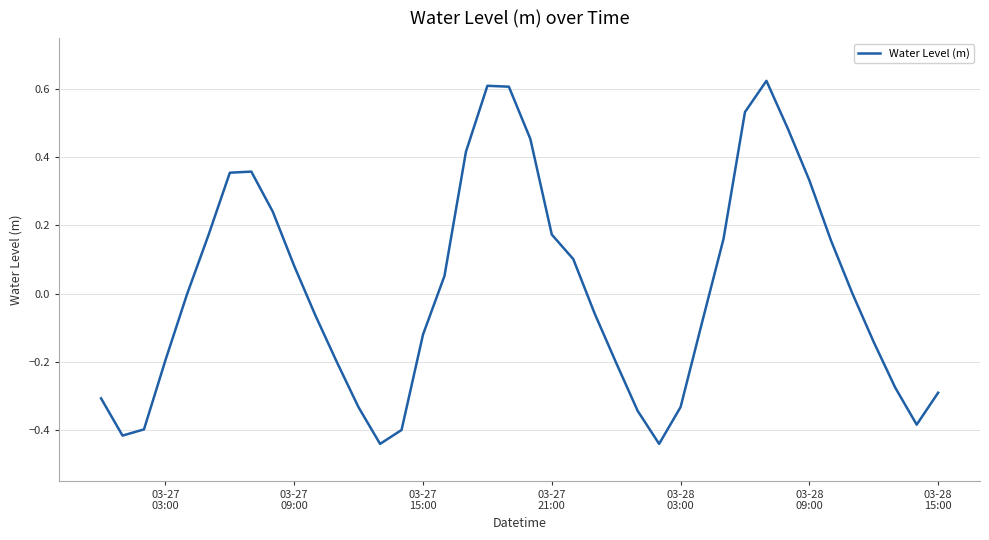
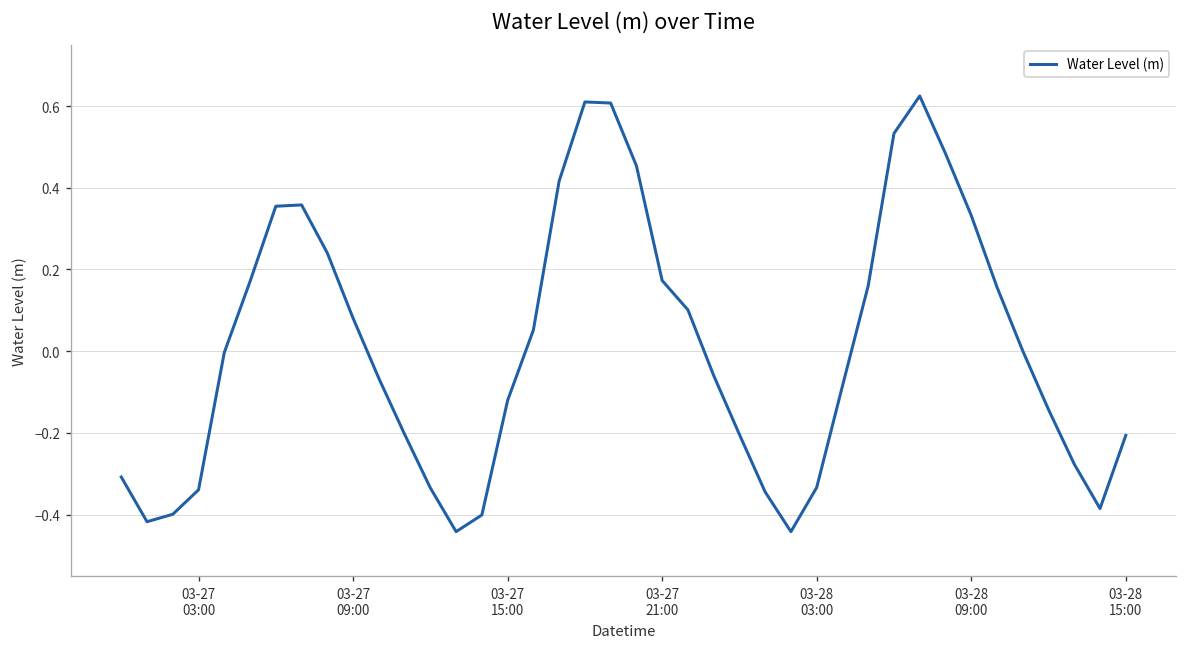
03-27 03:00: -0.20 -> -0.34
03-28 15:00: -0.29 -> -0.21
